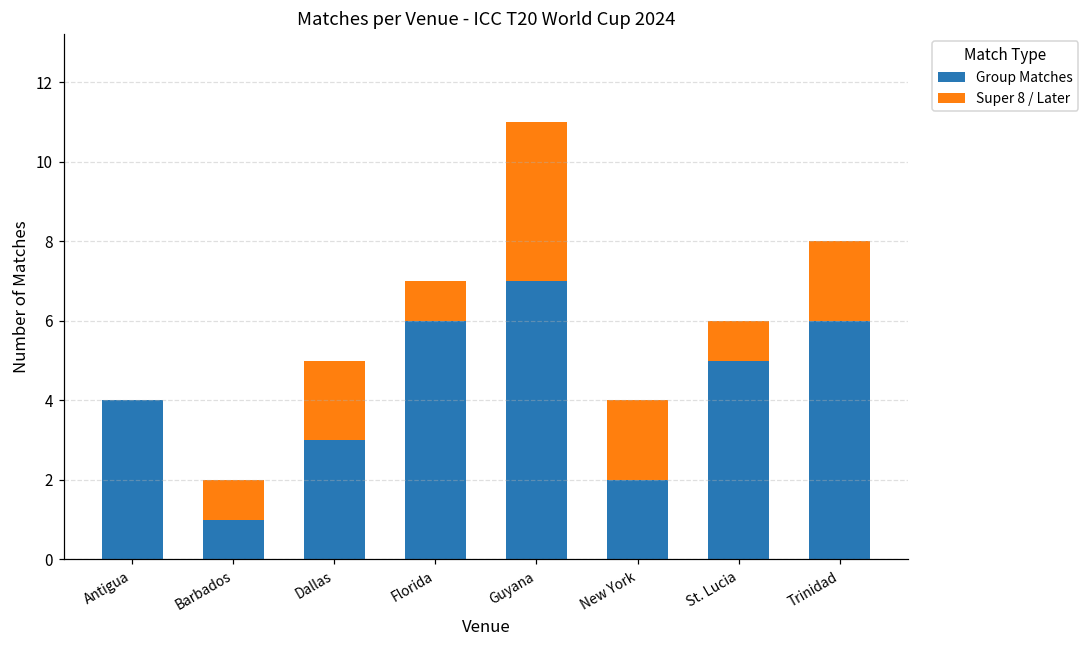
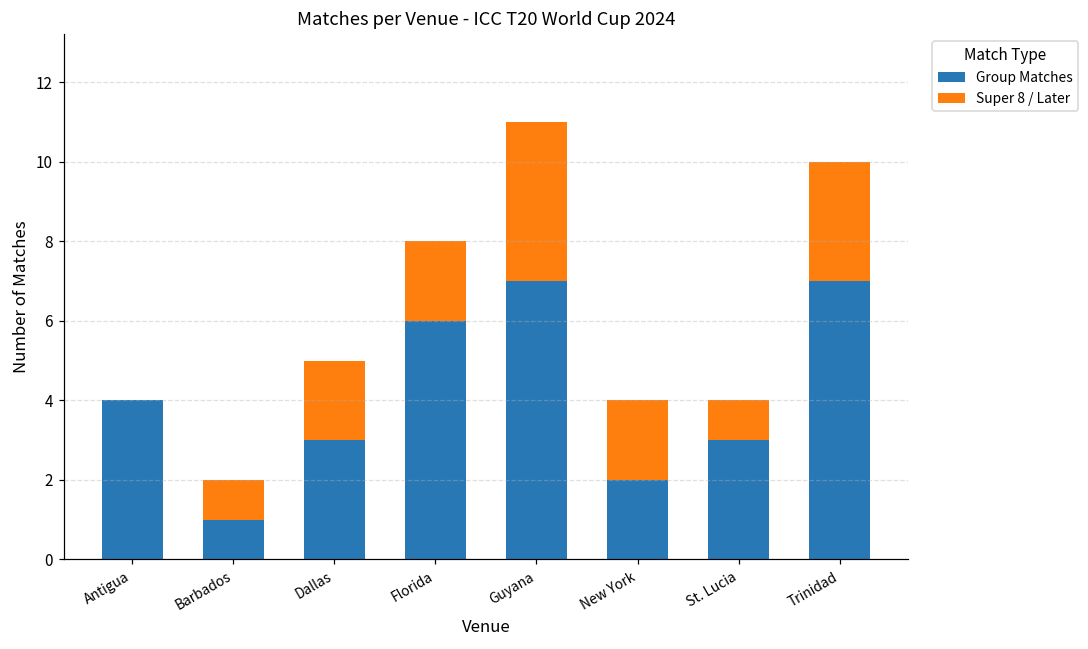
Super 8 / Later, Florida: 1 -> 2
Group Matches, St. Lucia: 5 -> 3
Group Matches, Trinidad: 6 -> 7
Super 8 / Later, Trinidad: 2 -> 3
